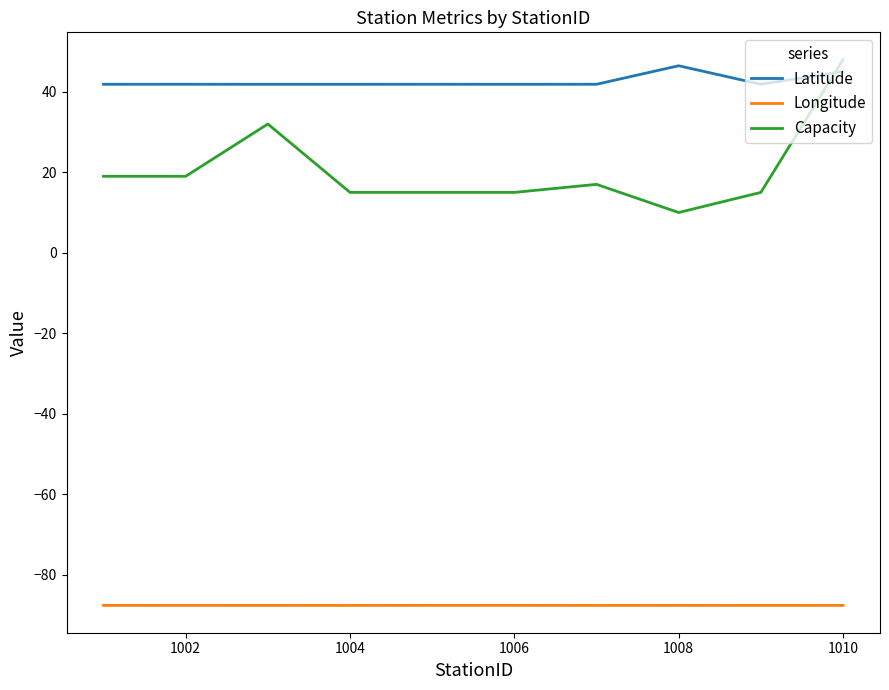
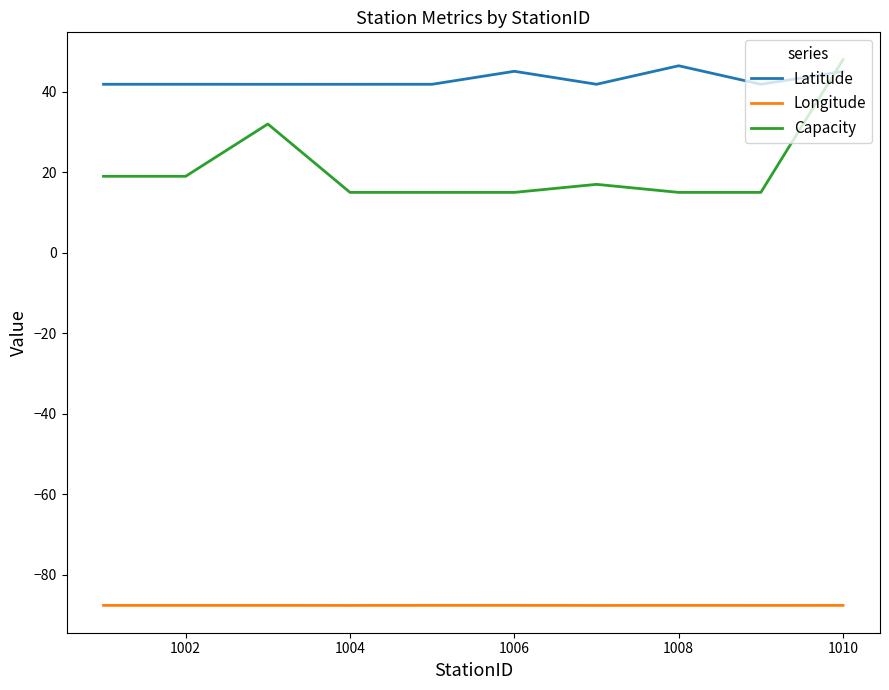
Latitude, 1006: 42 -> 45
Capacity, 1008: 10 -> 15
